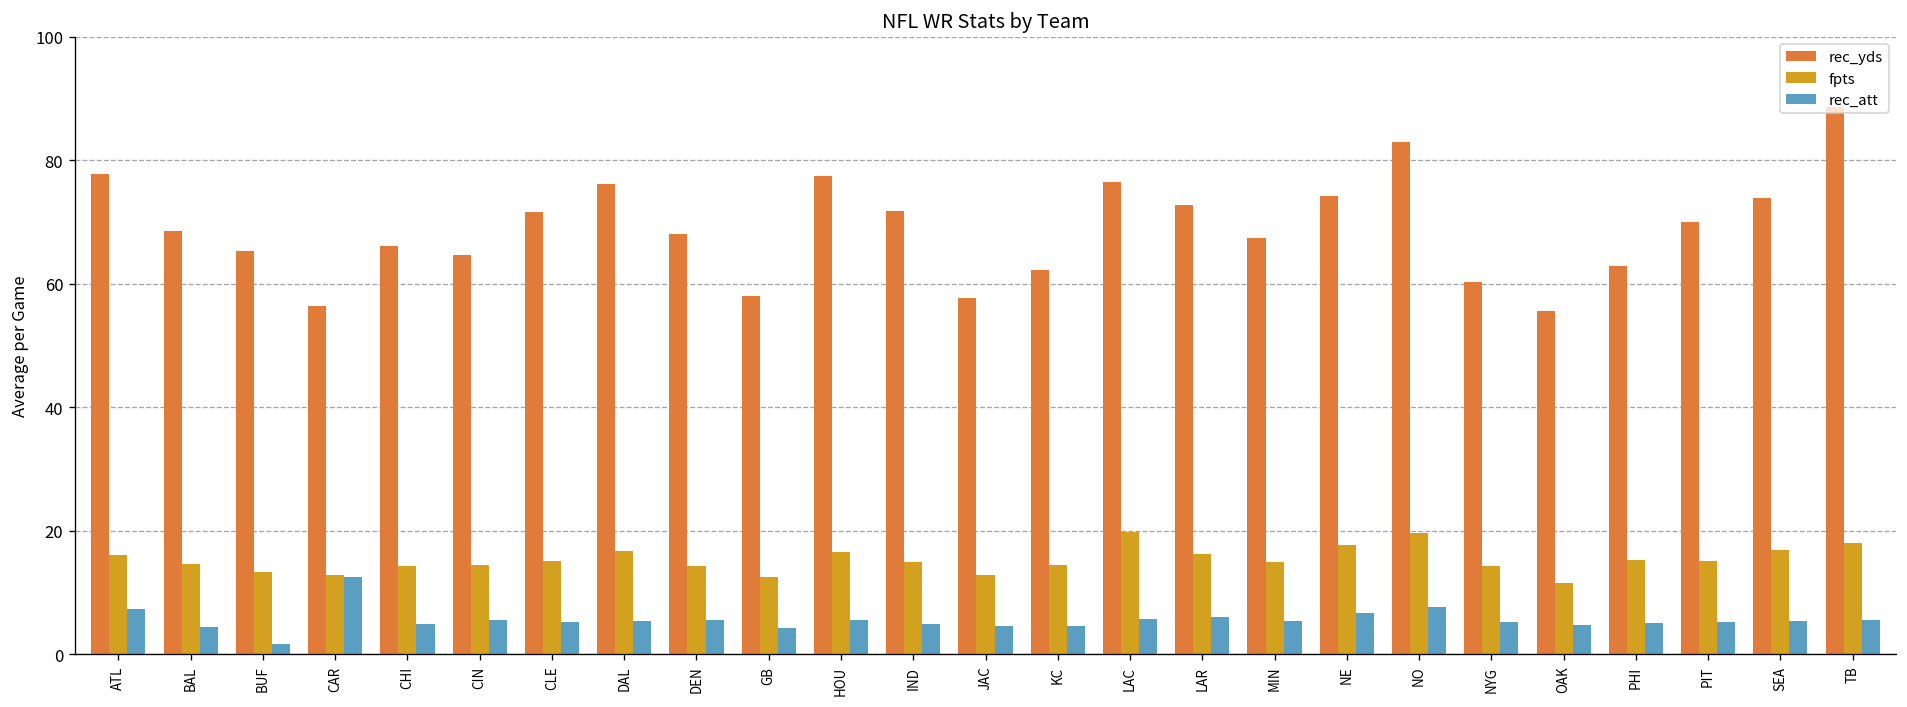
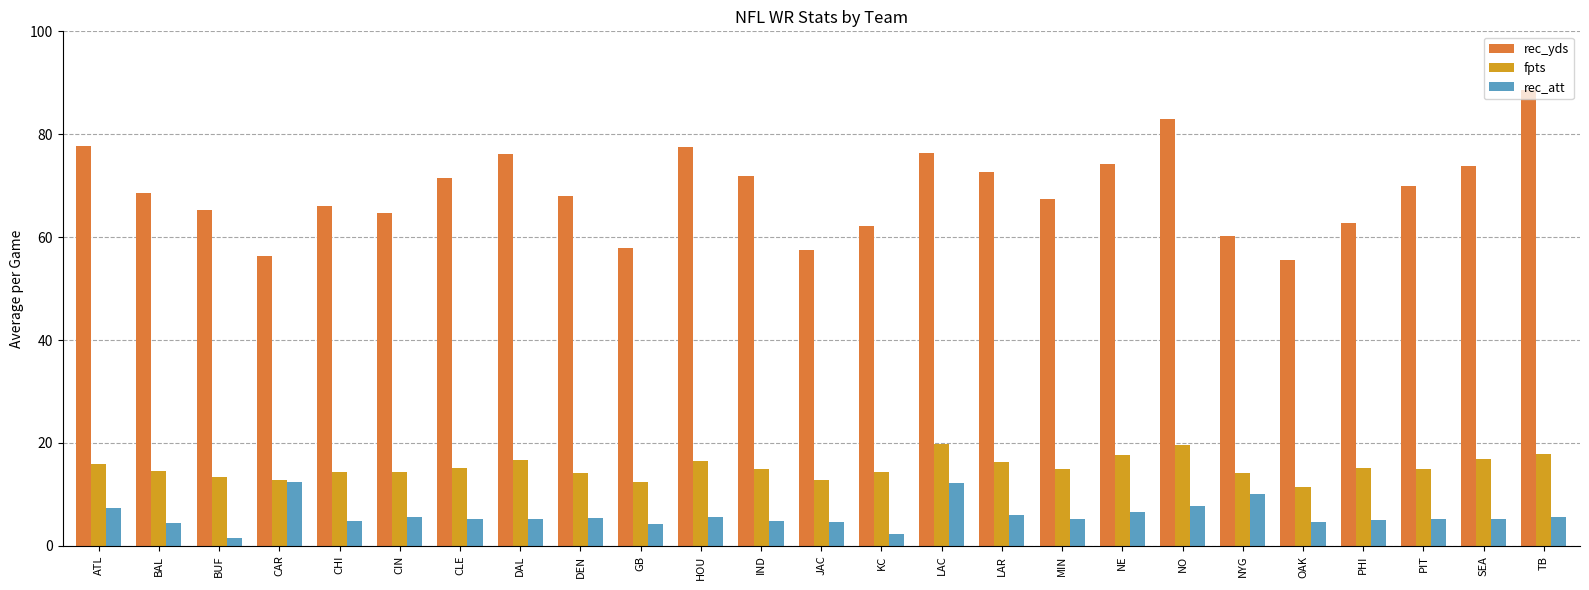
rec_att, KC: 5 -> 2
rec_att, LAC: 6 -> 12
rec_att, NYG: 5 -> 10
